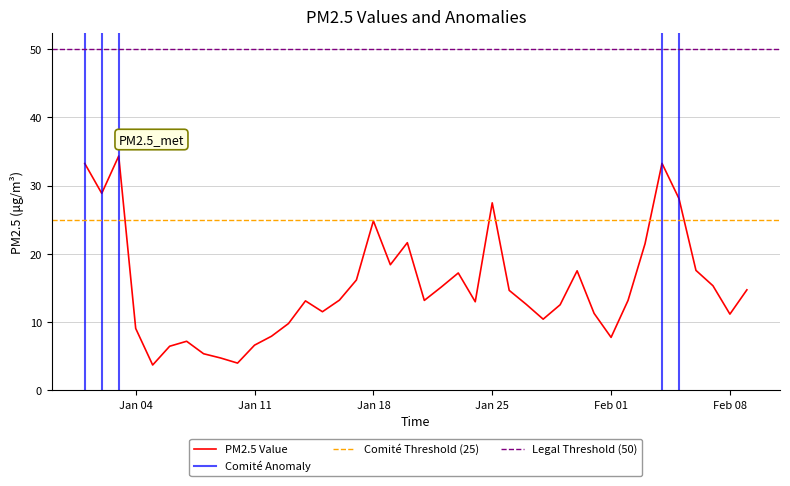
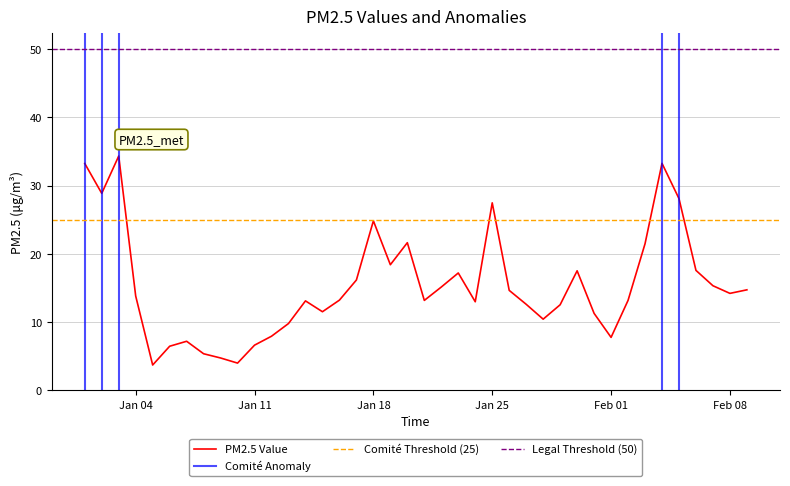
Jan 04: 9 -> 14
Feb 08: 11 -> 14
